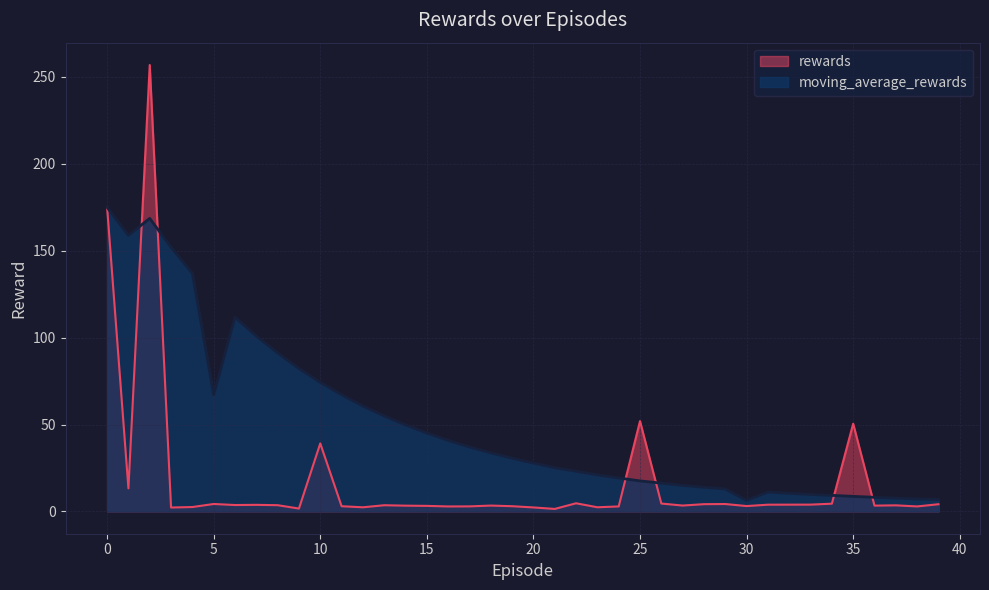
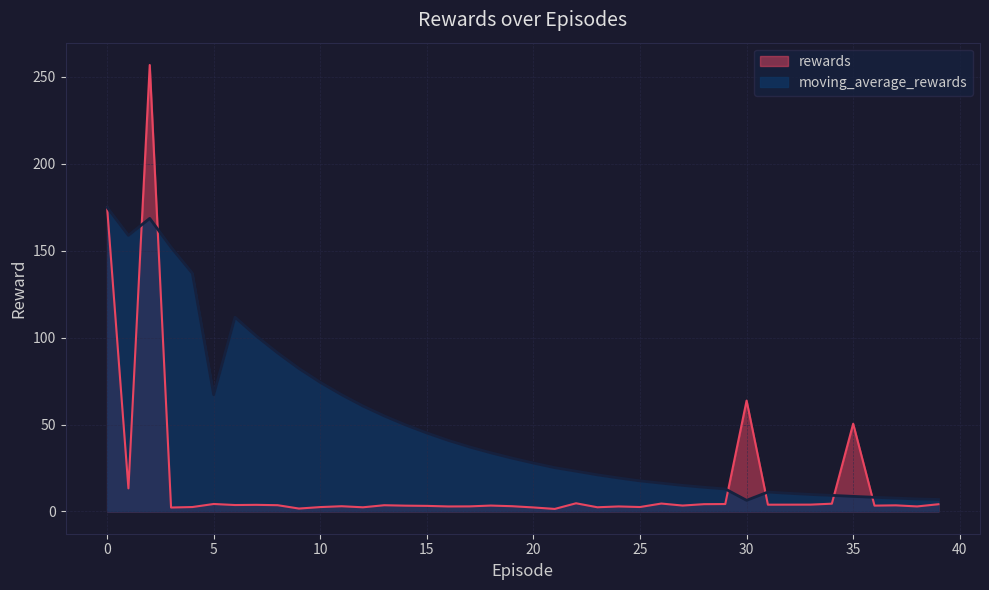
rewards, 10: 39 -> 2
rewards, 25: 52 -> 3
rewards, 30: 3 -> 64
